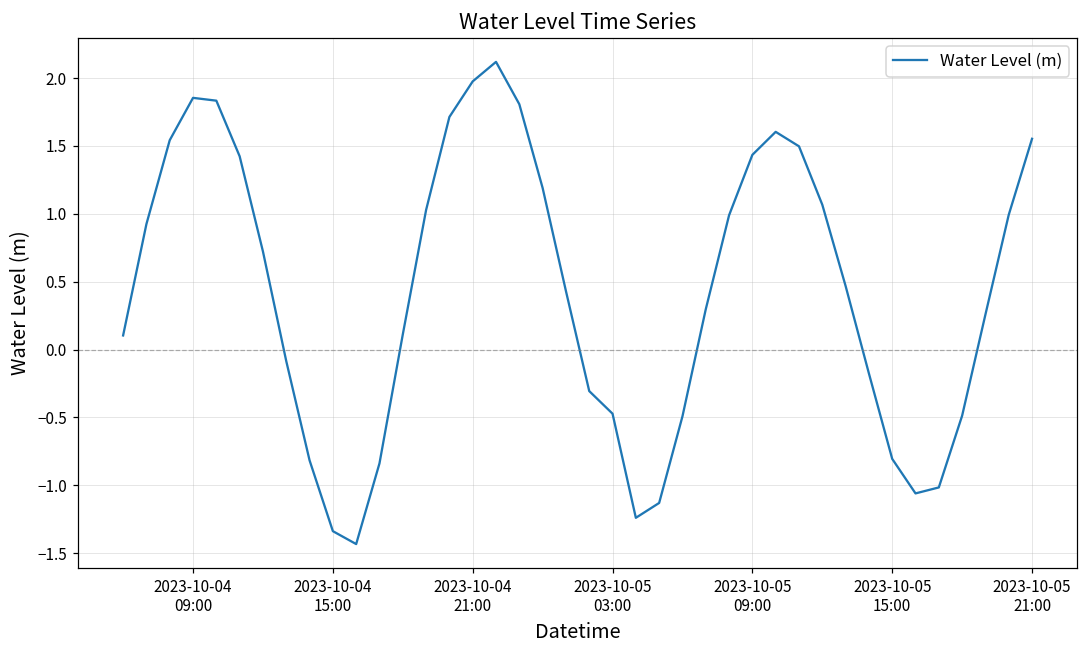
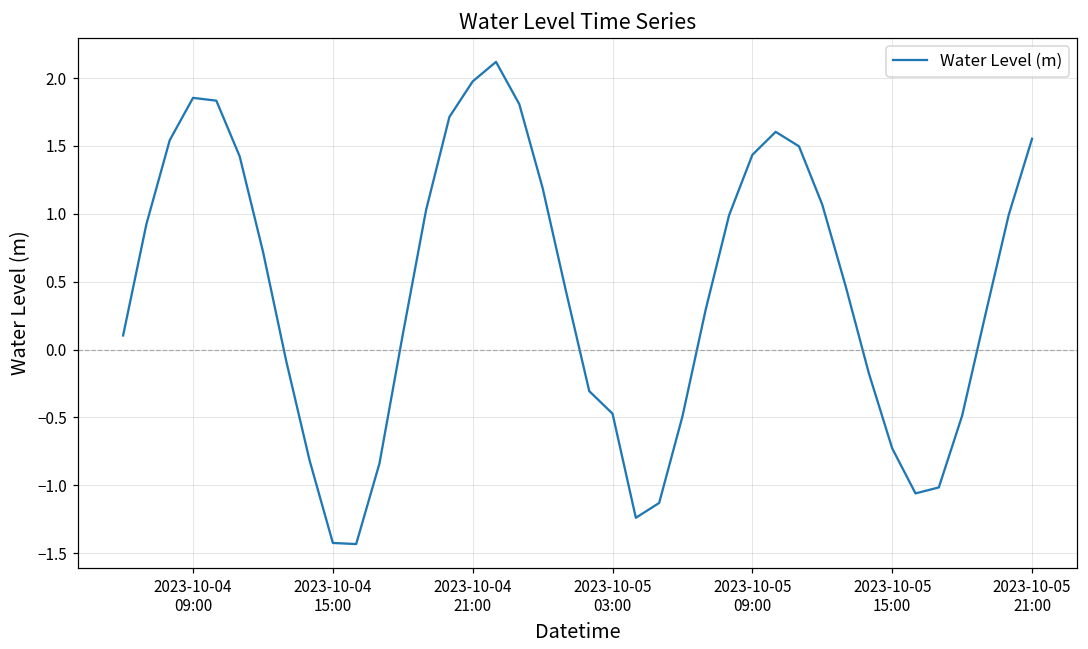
2023-10-04 15:00: -1.34 -> -1.43
2023-10-05 15:00: -0.81 -> -0.73
